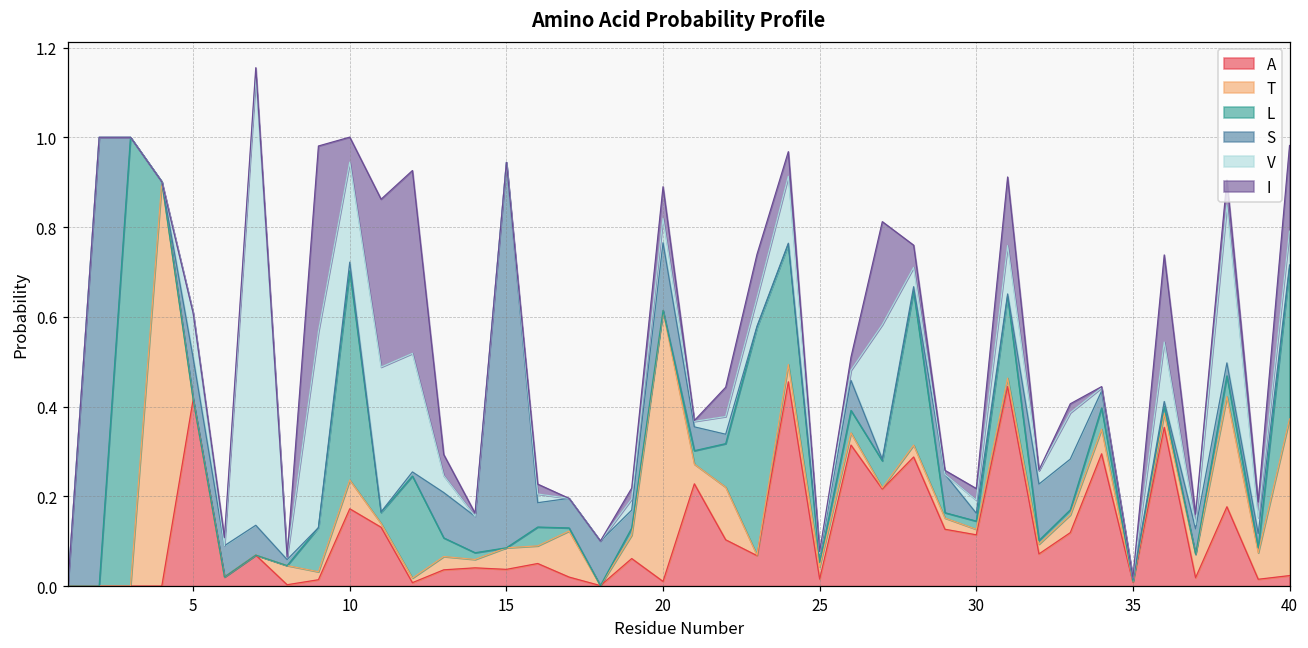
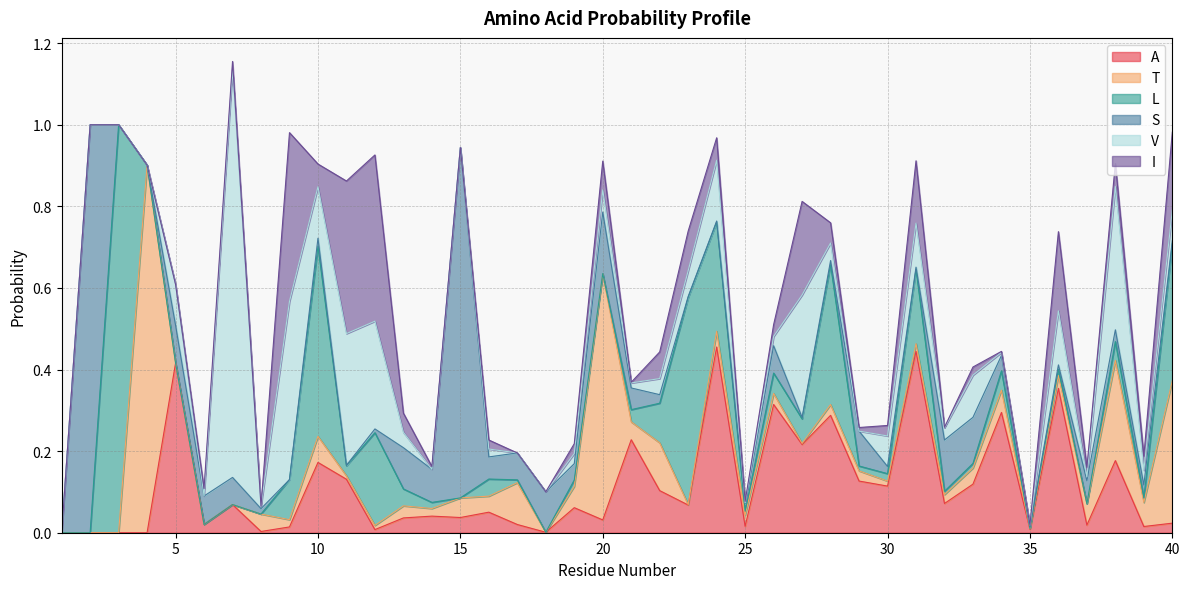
V, 10: 0.22 -> 0.13
A, 20: 0.01 -> 0.03
V, 30: 0.03 -> 0.07
